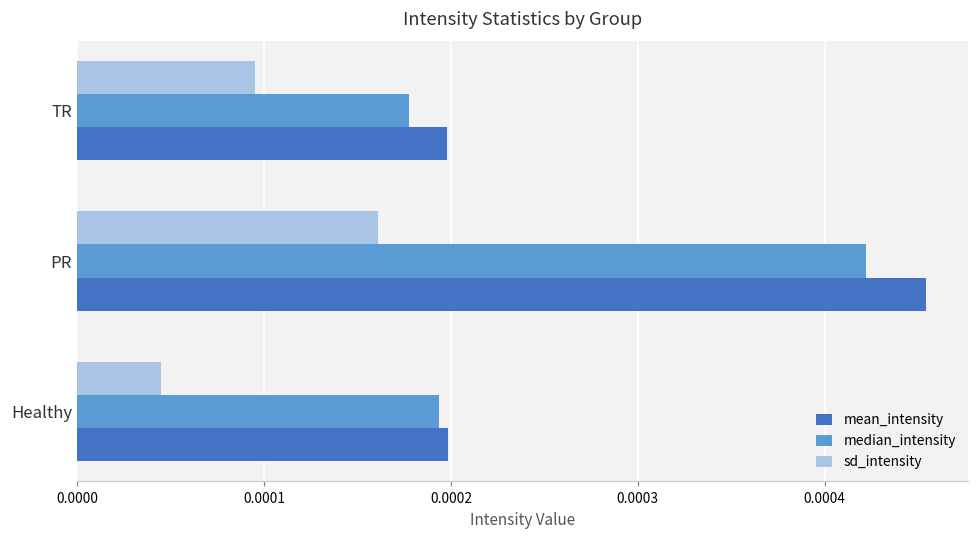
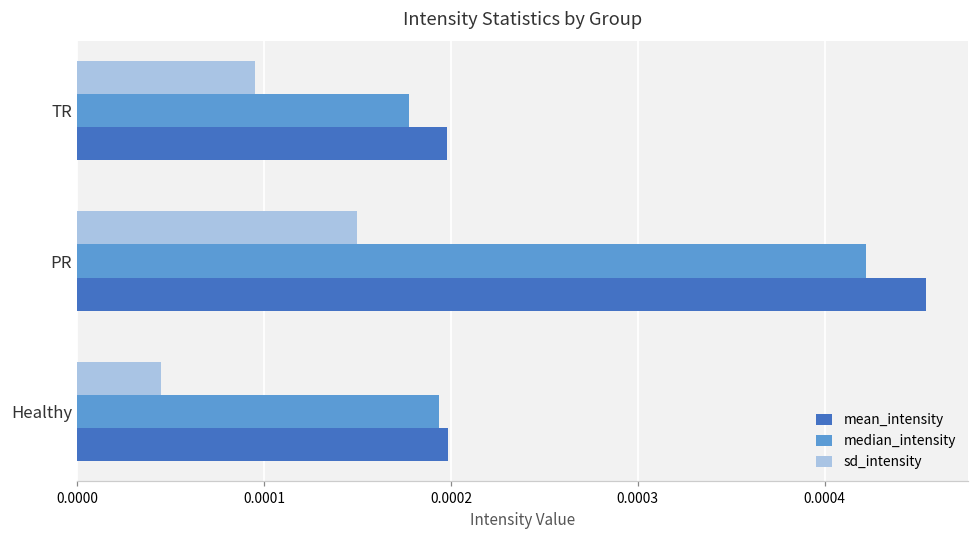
sd_intensity, PR: 0.000161 -> 0.000150
